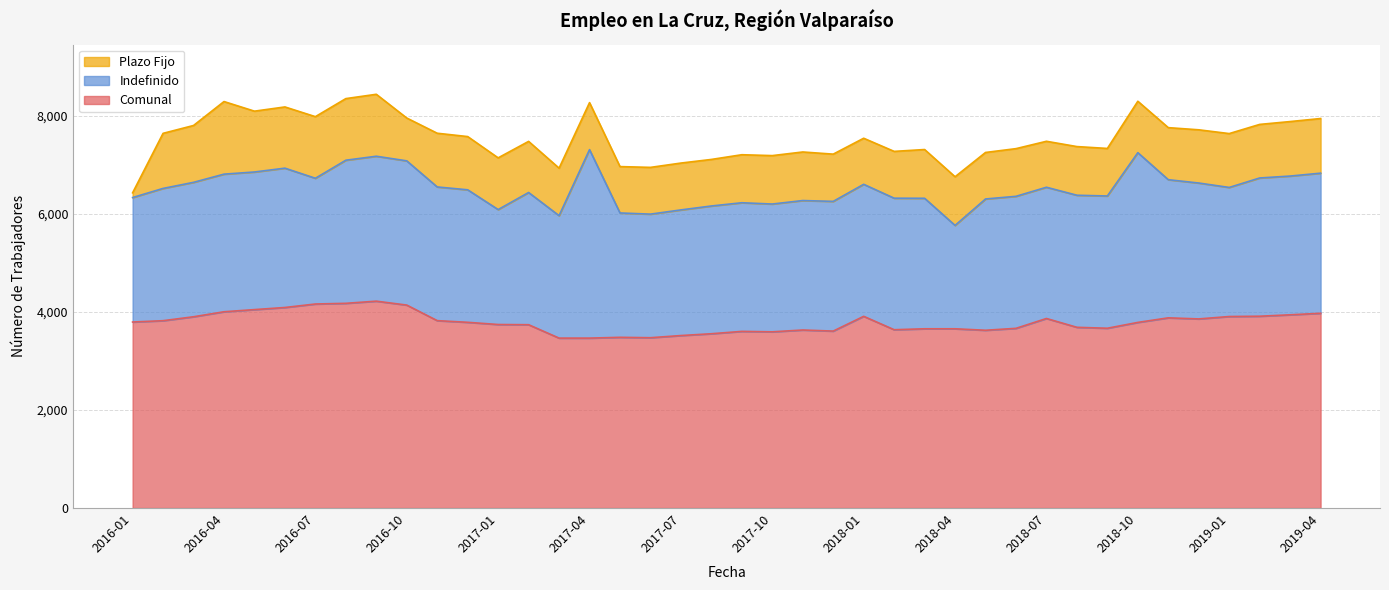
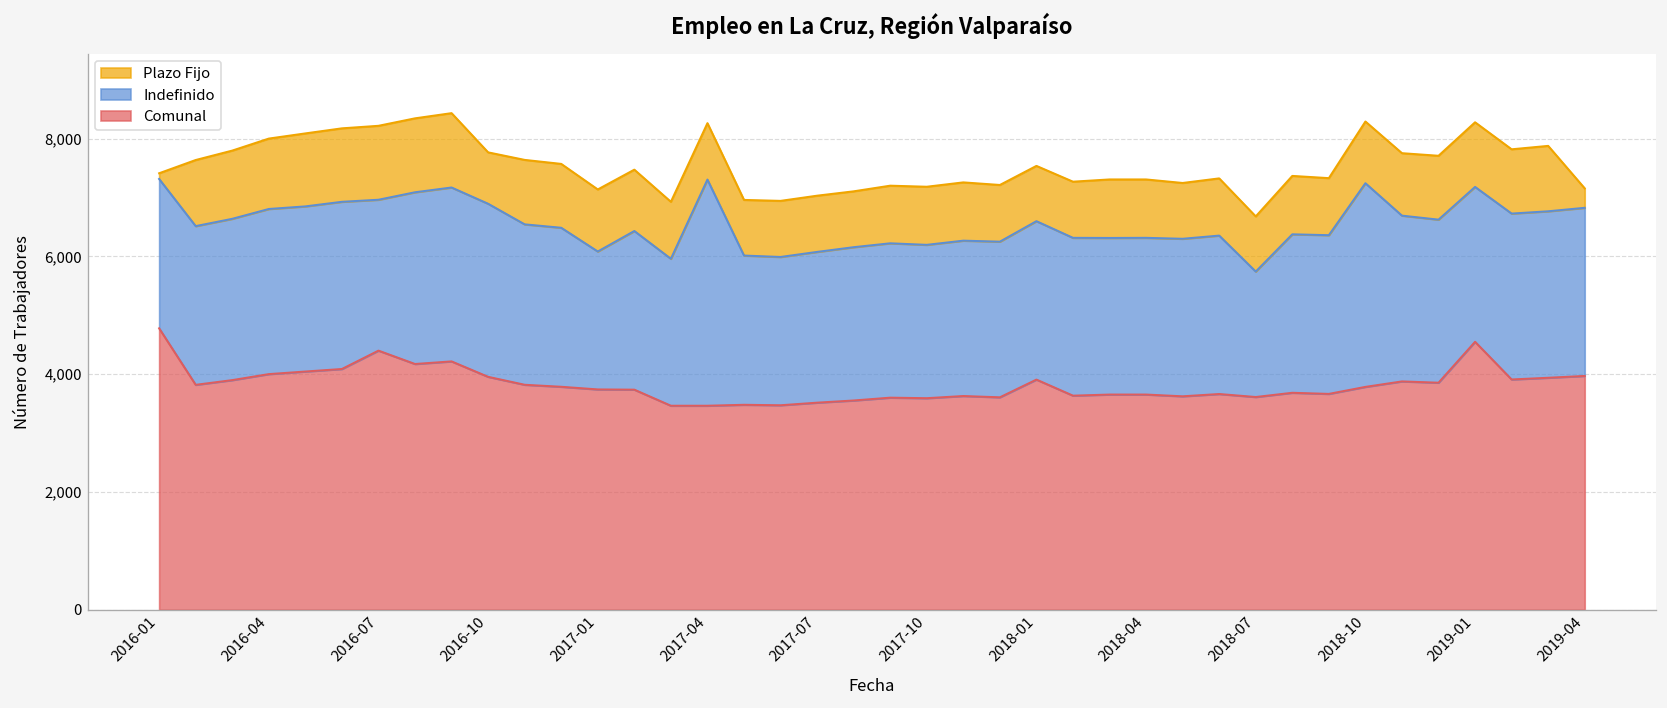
Comunal, 2016-01: 3,800 -> 4,800
Plazo Fijo, 2016-04: 1,500 -> 1,200
Comunal, 2016-07: 4,200 -> 4,400
Comunal, 2016-10: 4,100 -> 4,000
Indefinido, 2018-04: 2,100 -> 2,700
Comunal, 2018-07: 3,900 -> 3,600
Indefinido, 2018-07: 2,700 -> 2,100
Comunal, 2019-01: 3,900 -> 4,600
Plazo Fijo, 2019-04: 1,100 -> 300
